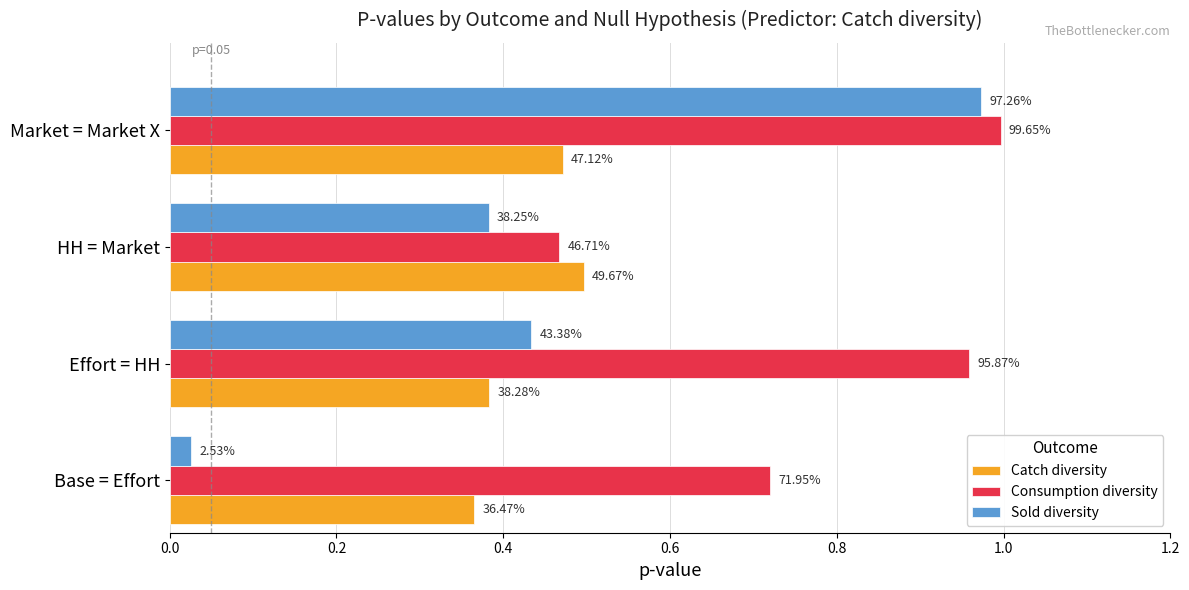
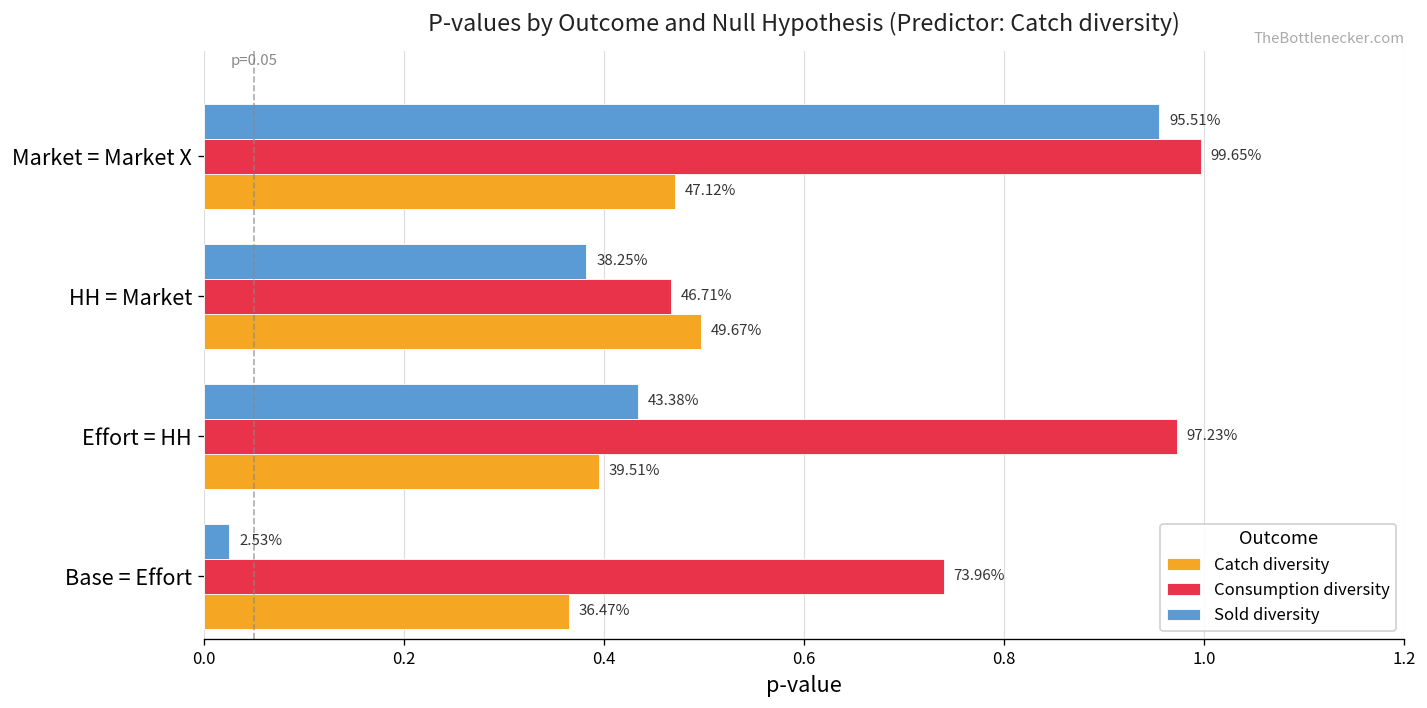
Sold diversity, Market = Market X: 97.26% -> 95.51%
Consumption diversity, Effort = HH: 95.87% -> 97.23%
Catch diversity, Effort = HH: 38.28% -> 39.51%
Consumption diversity, Base = Effort: 71.95% -> 73.96%
